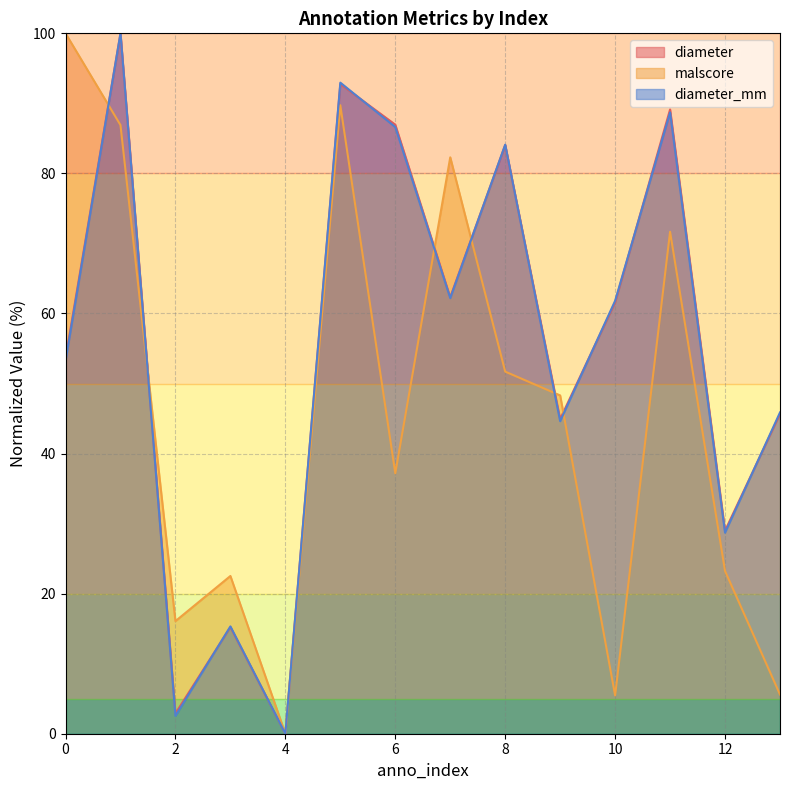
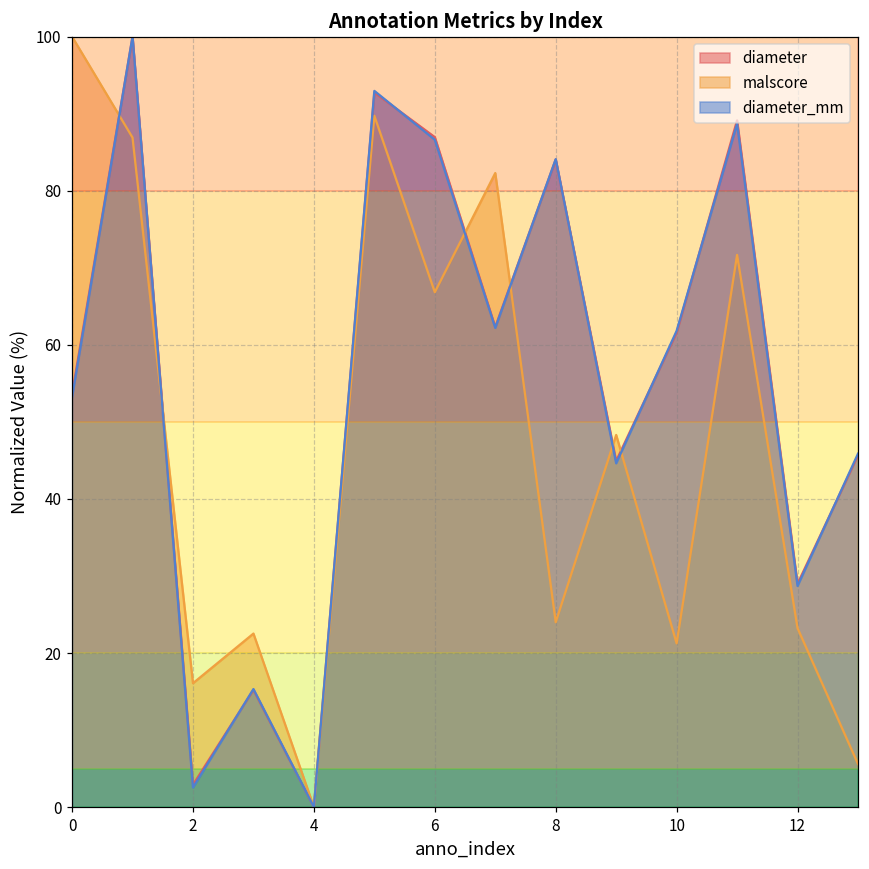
malscore, 6: 37 -> 67
malscore, 8: 52 -> 24
malscore, 10: 5 -> 21
